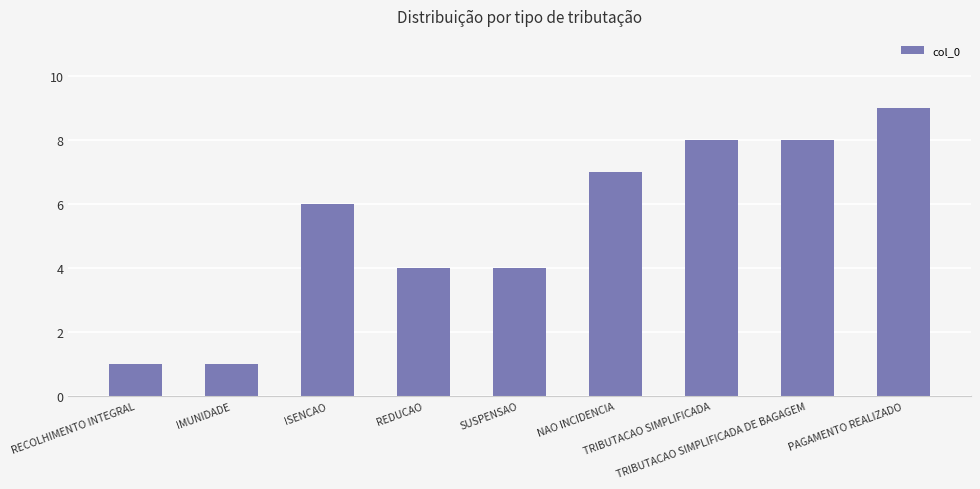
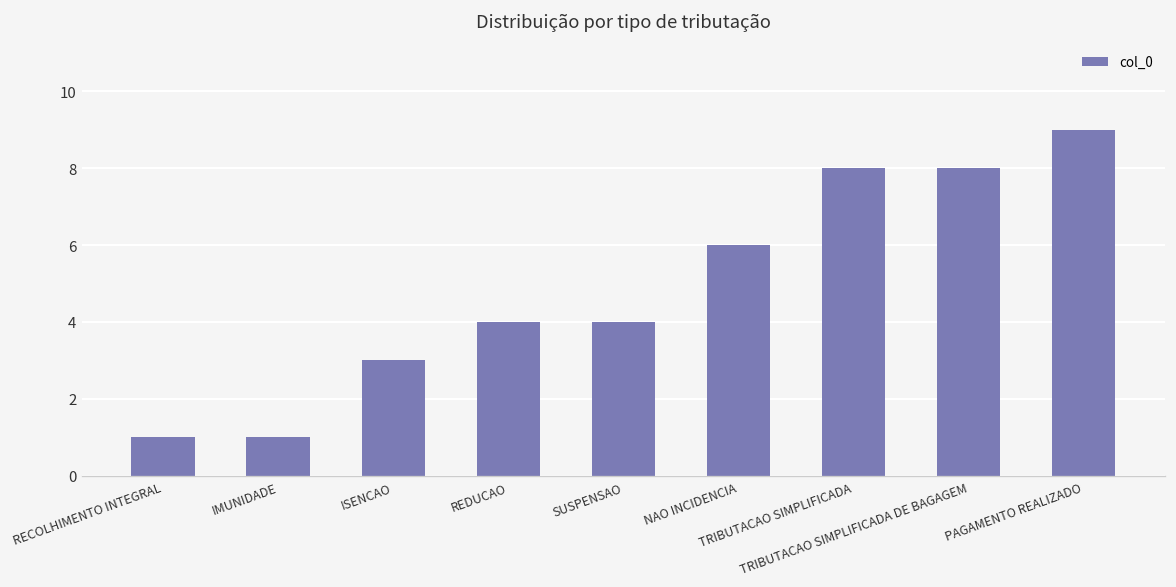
ISENCAO: 6 -> 3
NAO INCIDENCIA: 7 -> 6
